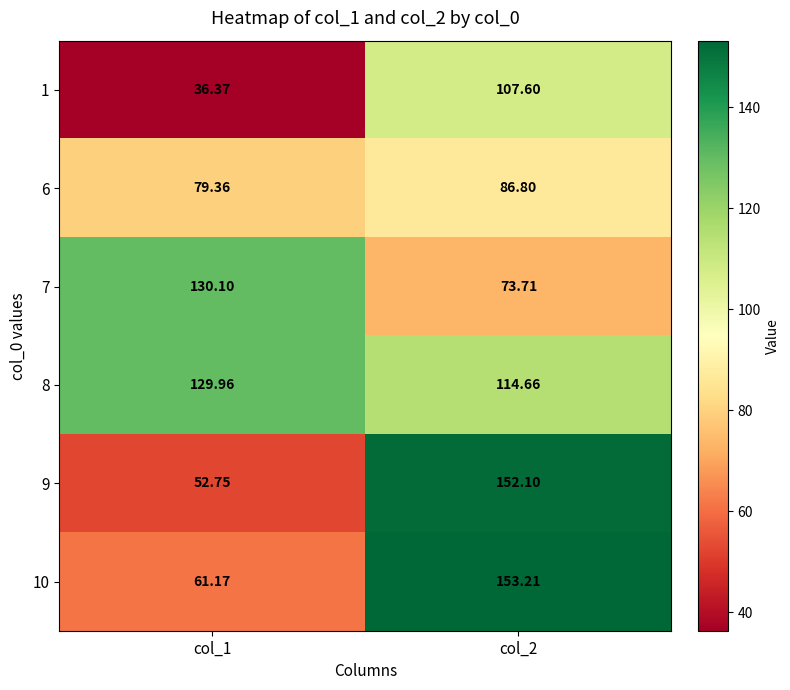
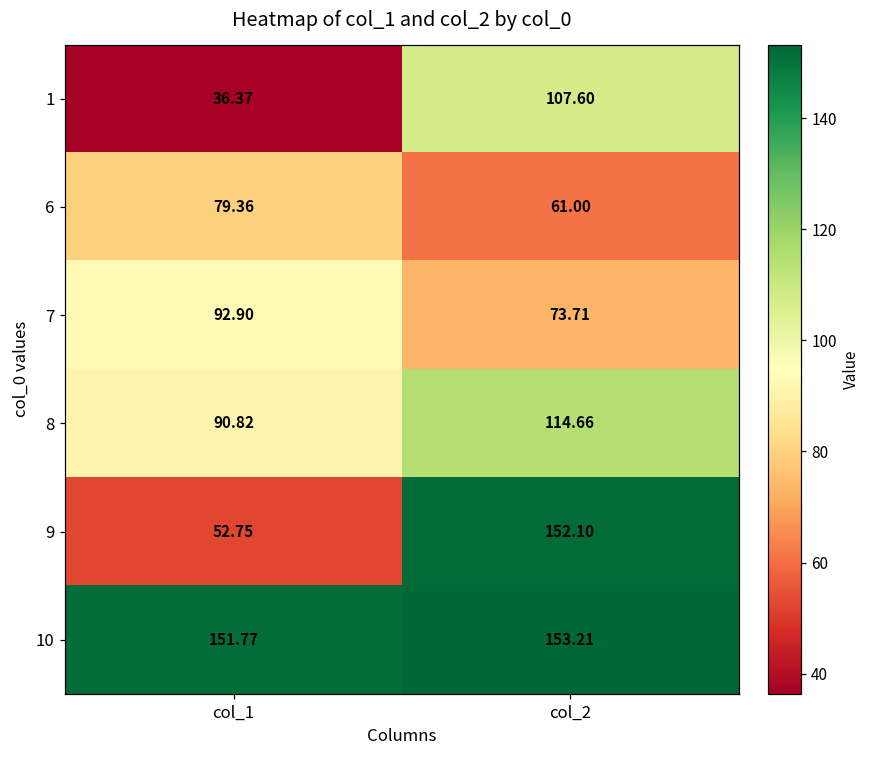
6, col_2: 86.80 -> 61.00
7, col_1: 130.10 -> 92.90
8, col_1: 129.96 -> 90.82
10, col_1: 61.17 -> 151.77
